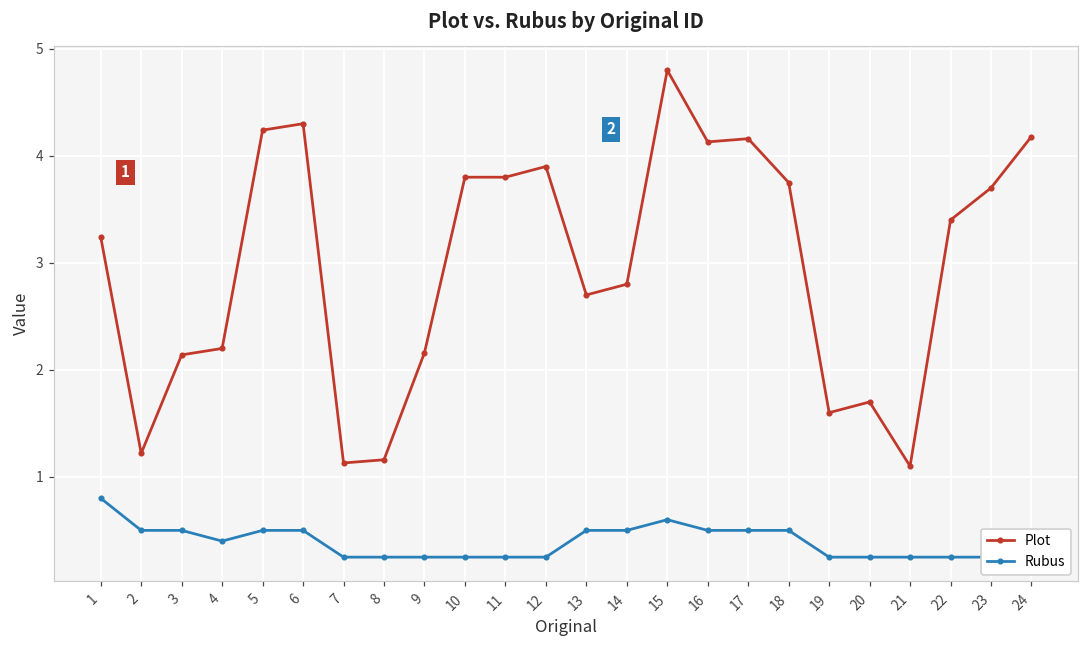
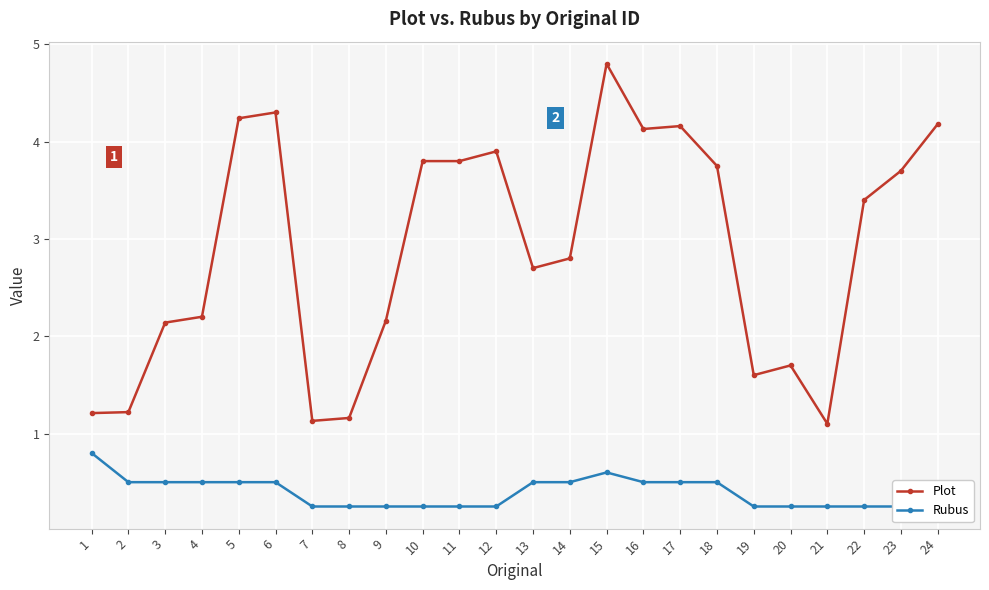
Plot, 1: 3.2 -> 1.2
Rubus, 4: 0.4 -> 0.5
